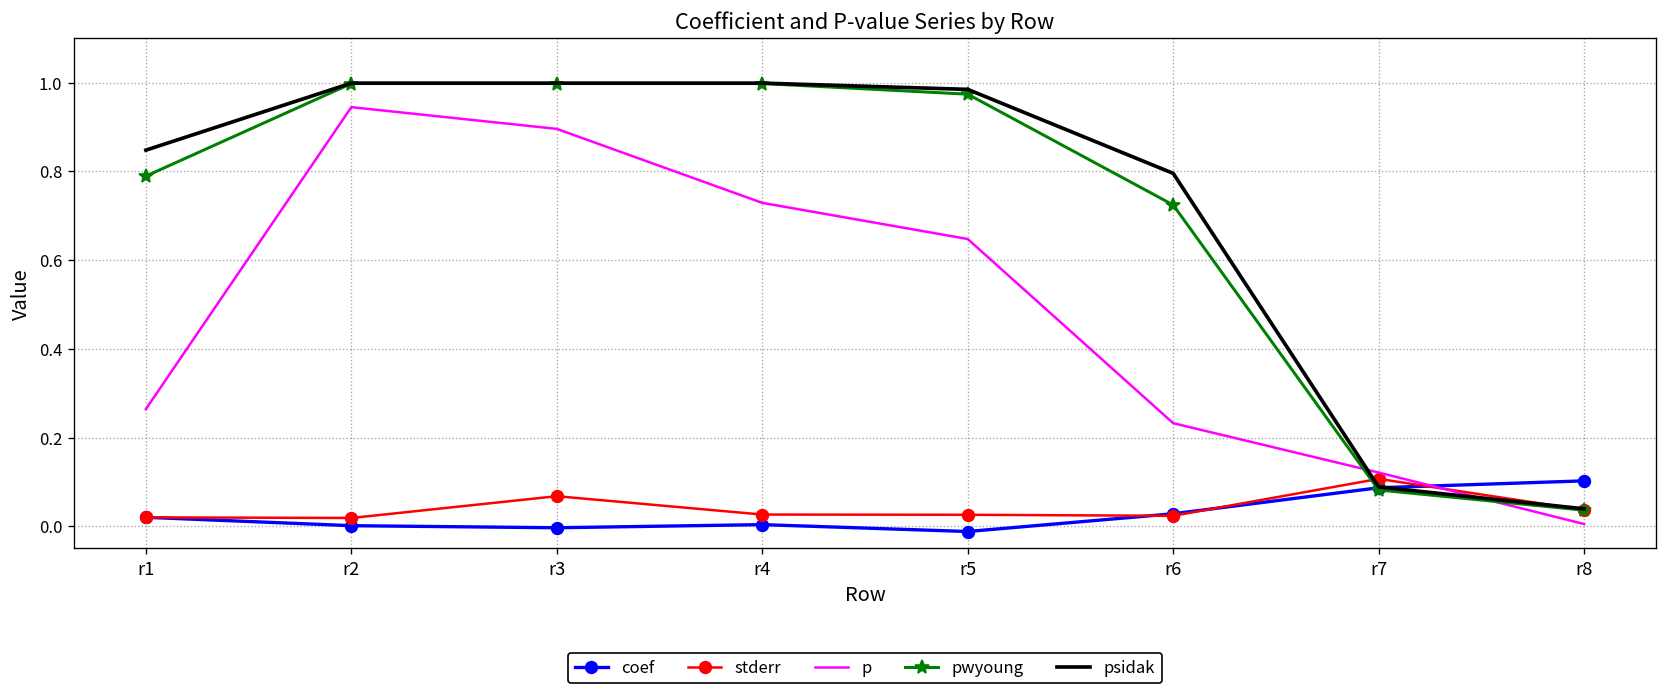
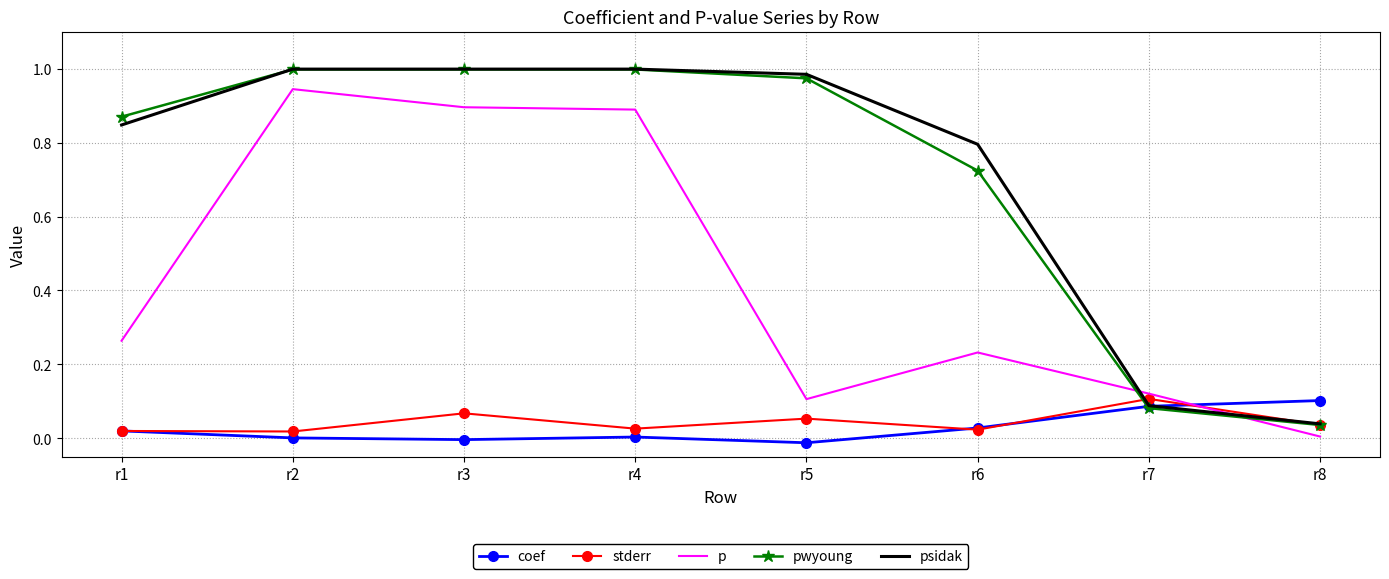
pwyoung, r1: 0.79 -> 0.87
p, r4: 0.73 -> 0.89
stderr, r5: 0.03 -> 0.05
p, r5: 0.65 -> 0.11
